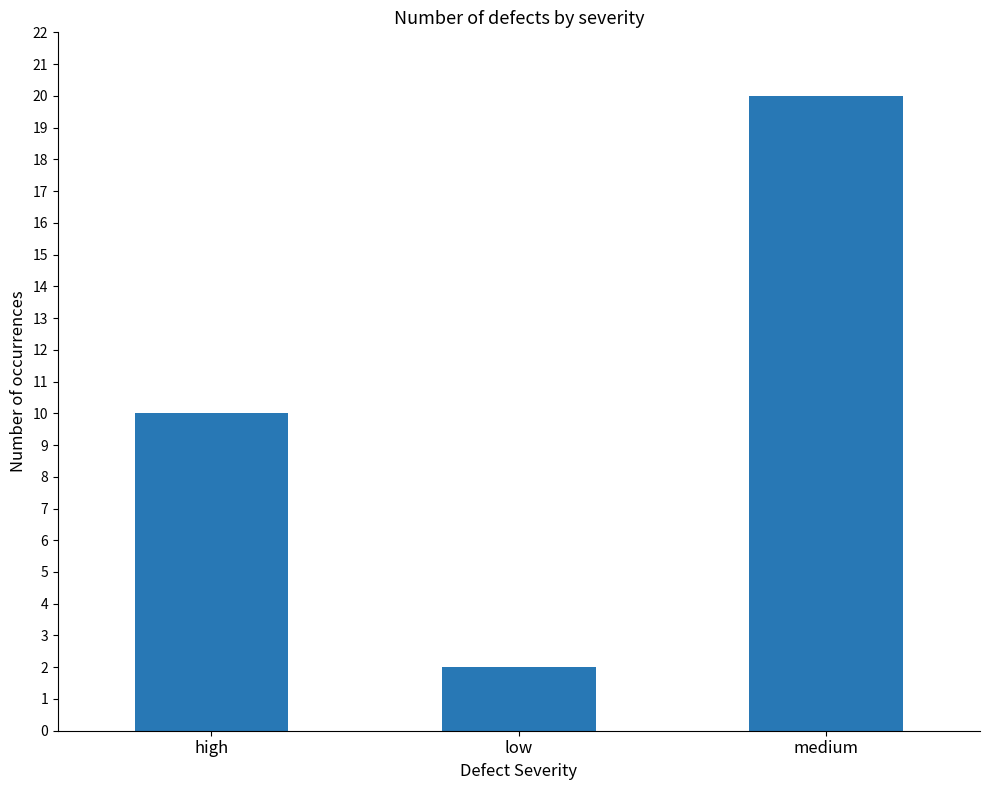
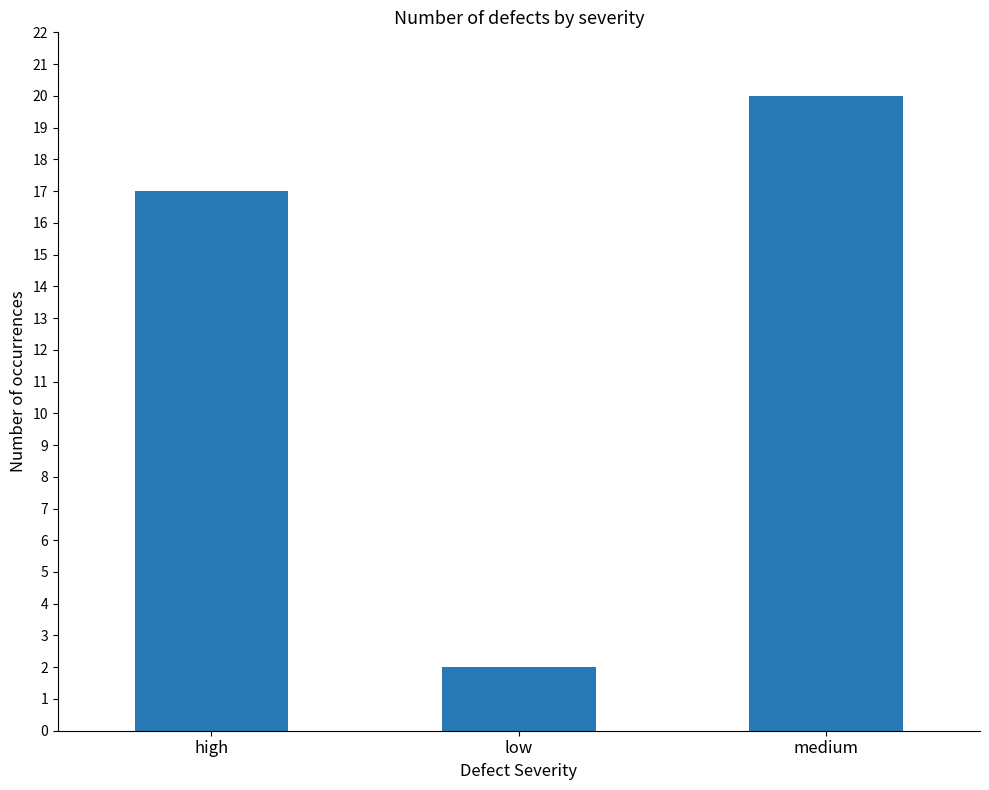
high: 10 -> 17
